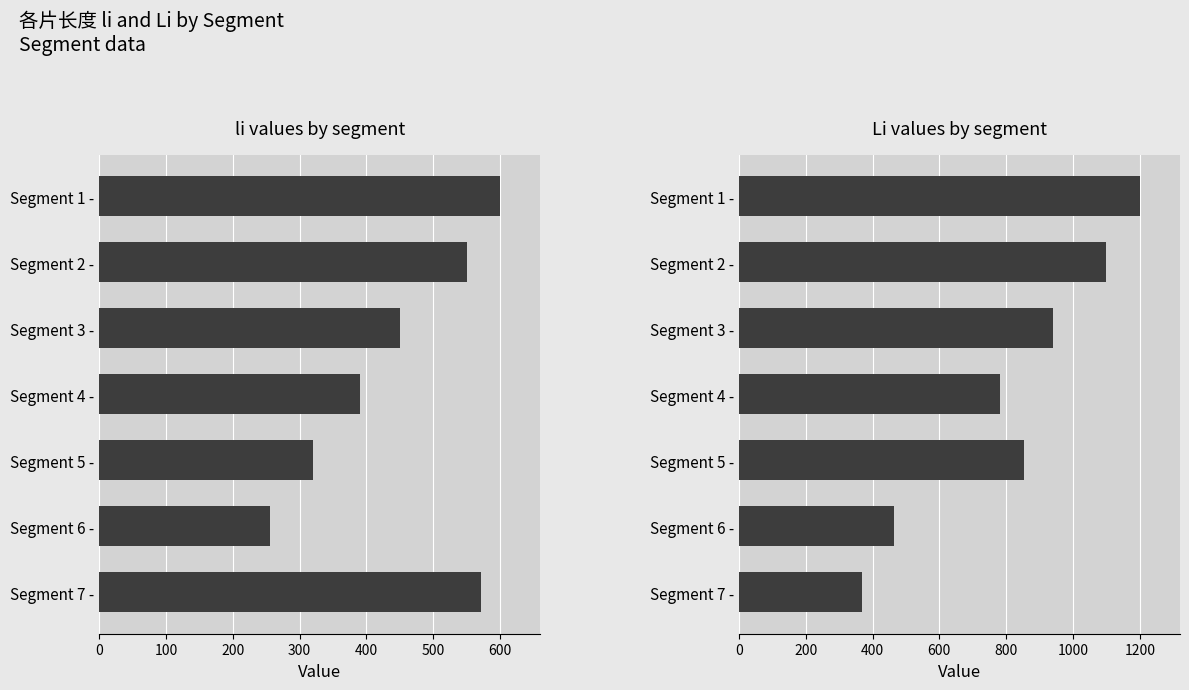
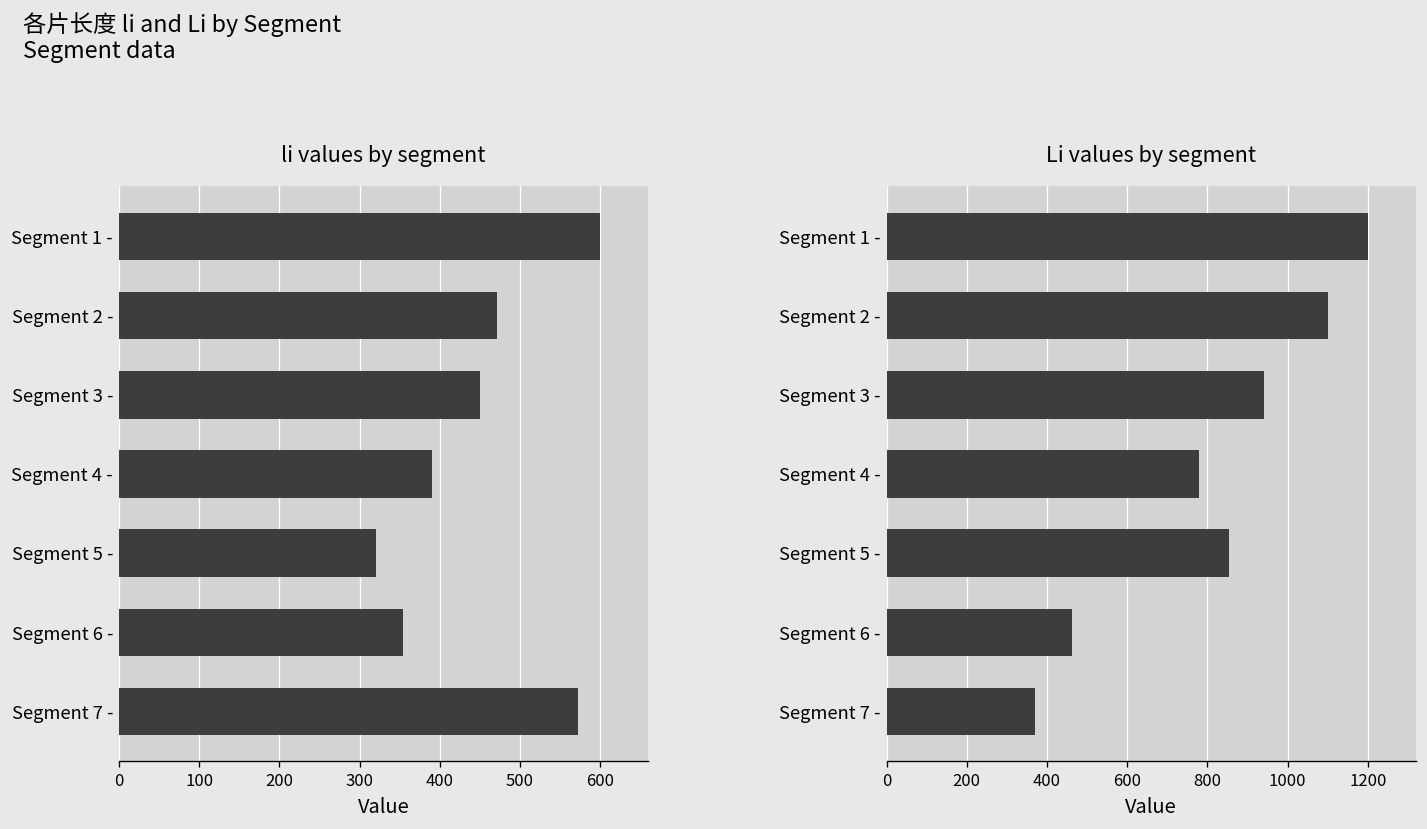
li values by segment, Segment 2 -: 550 -> 470
li values by segment, Segment 6 -: 260 -> 350
